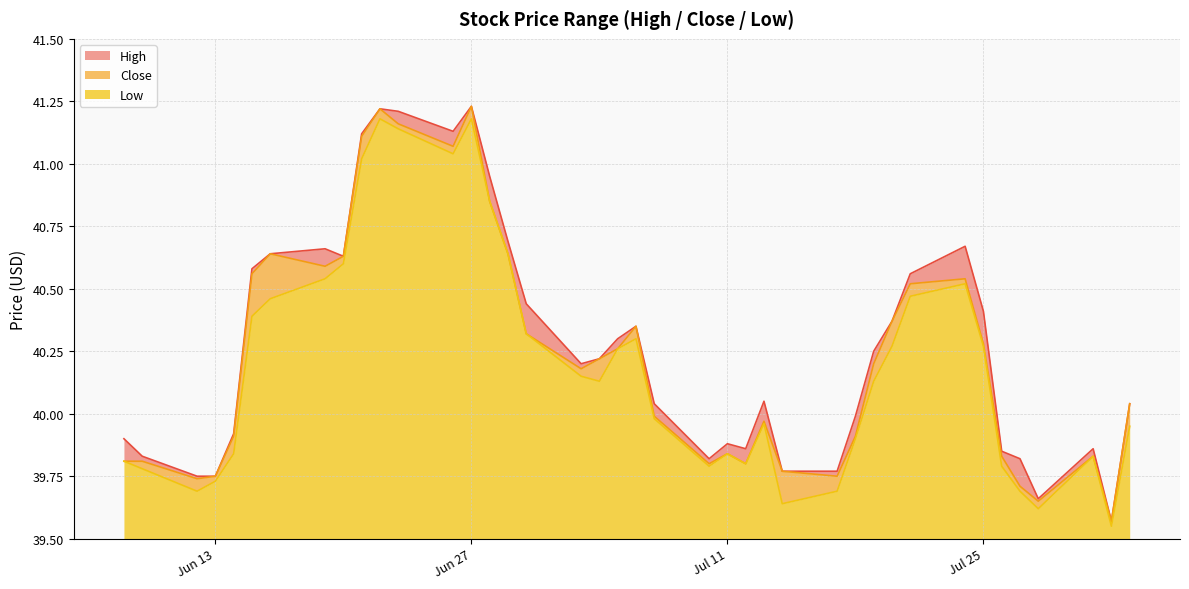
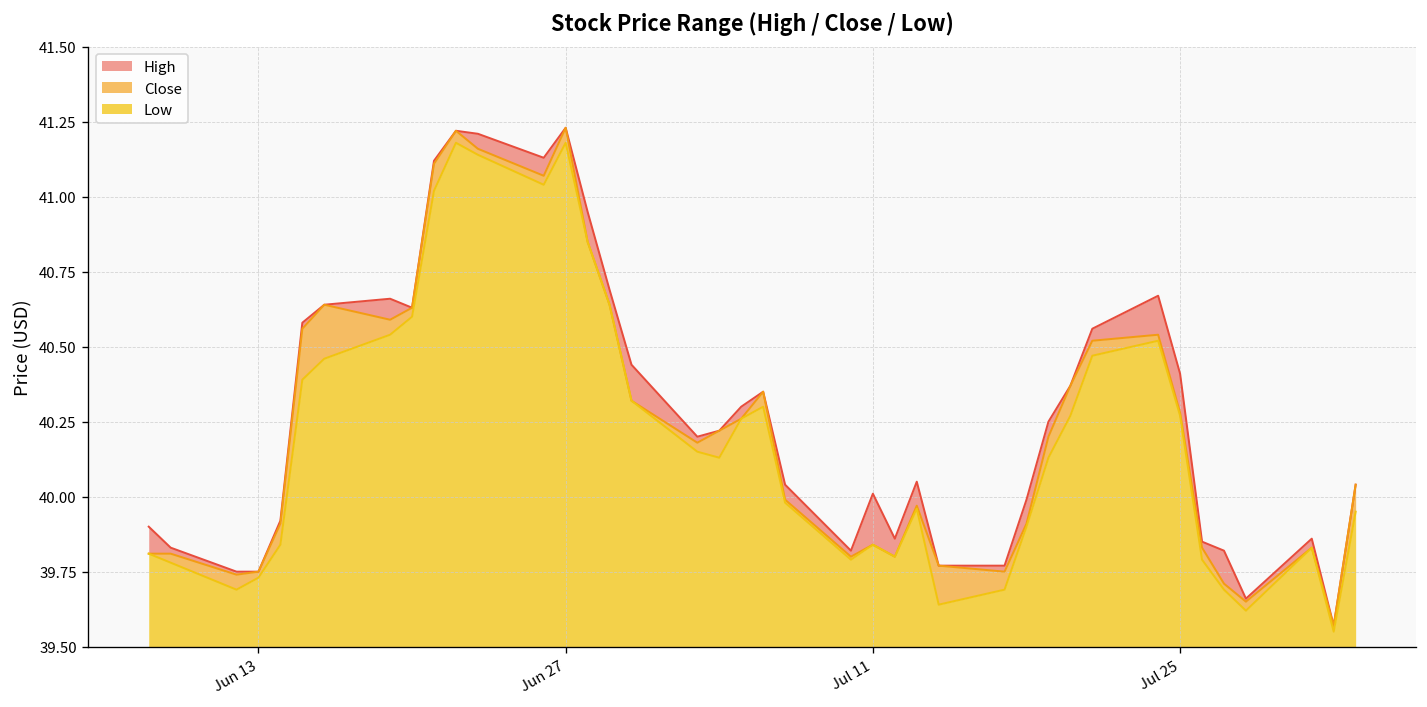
High, Jul 11: 39.88 -> 40.01
